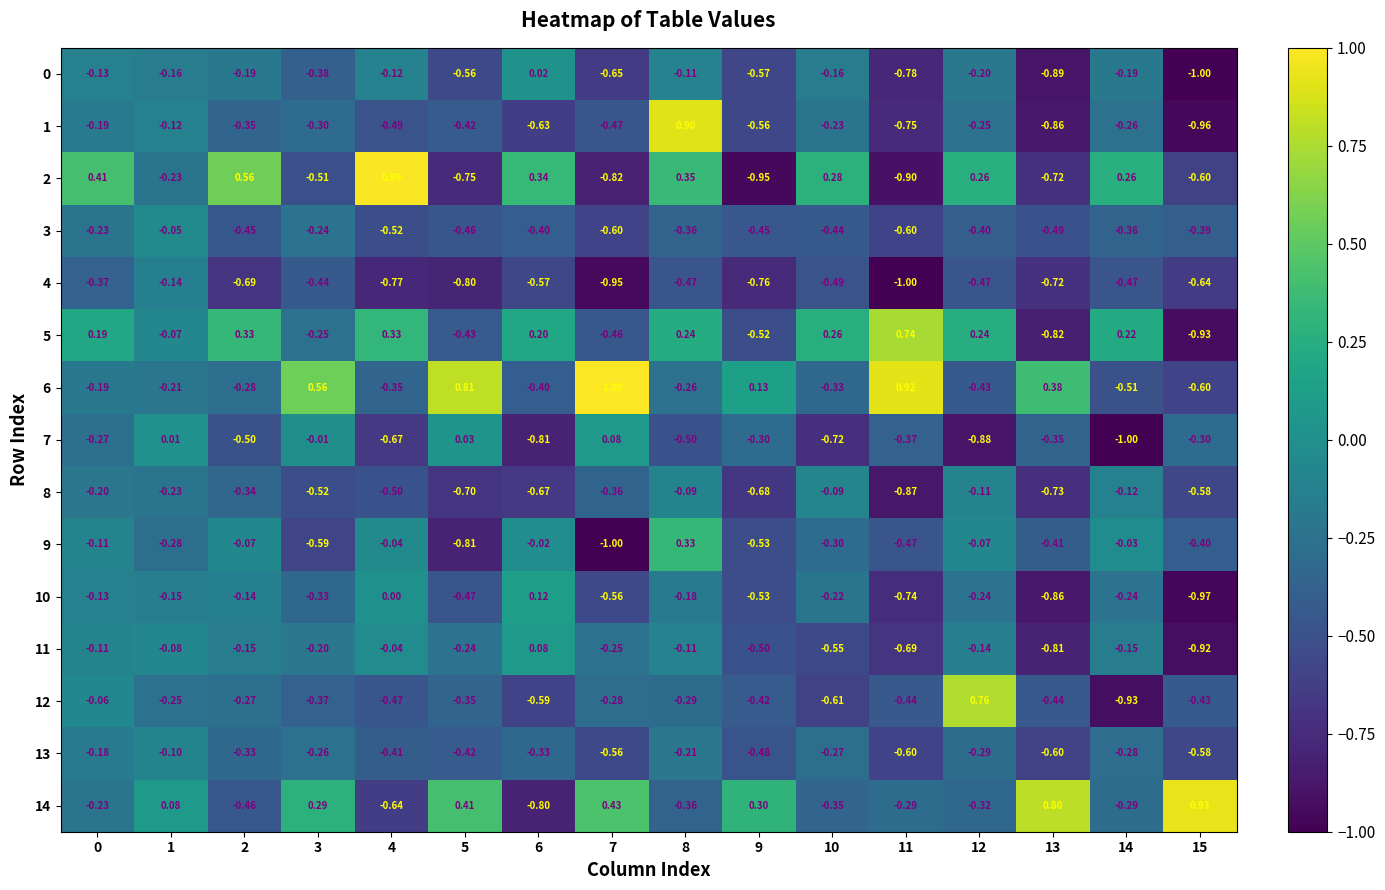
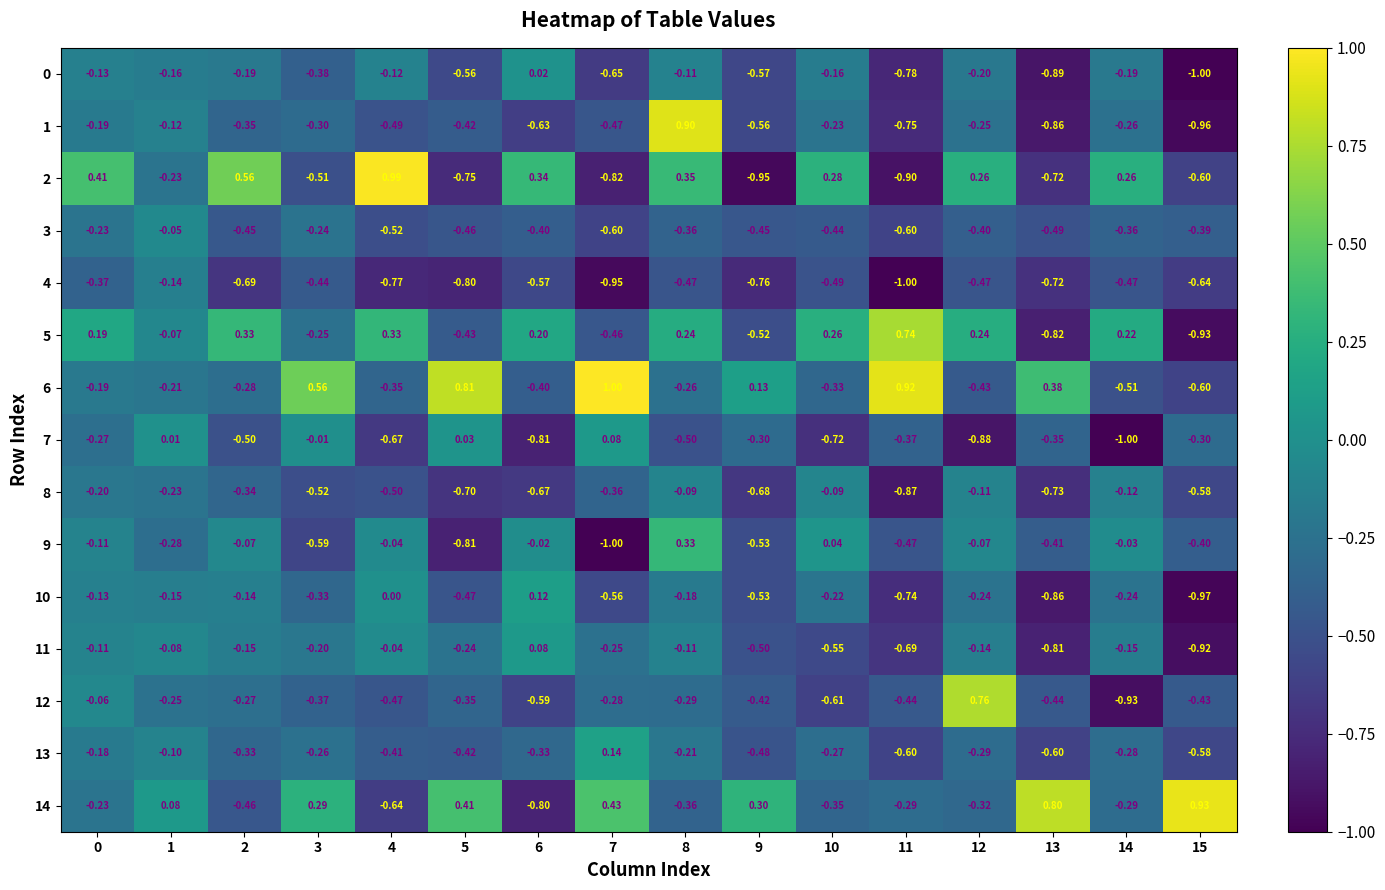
9, 10: -0.30 -> 0.04
13, 7: -0.56 -> 0.14
